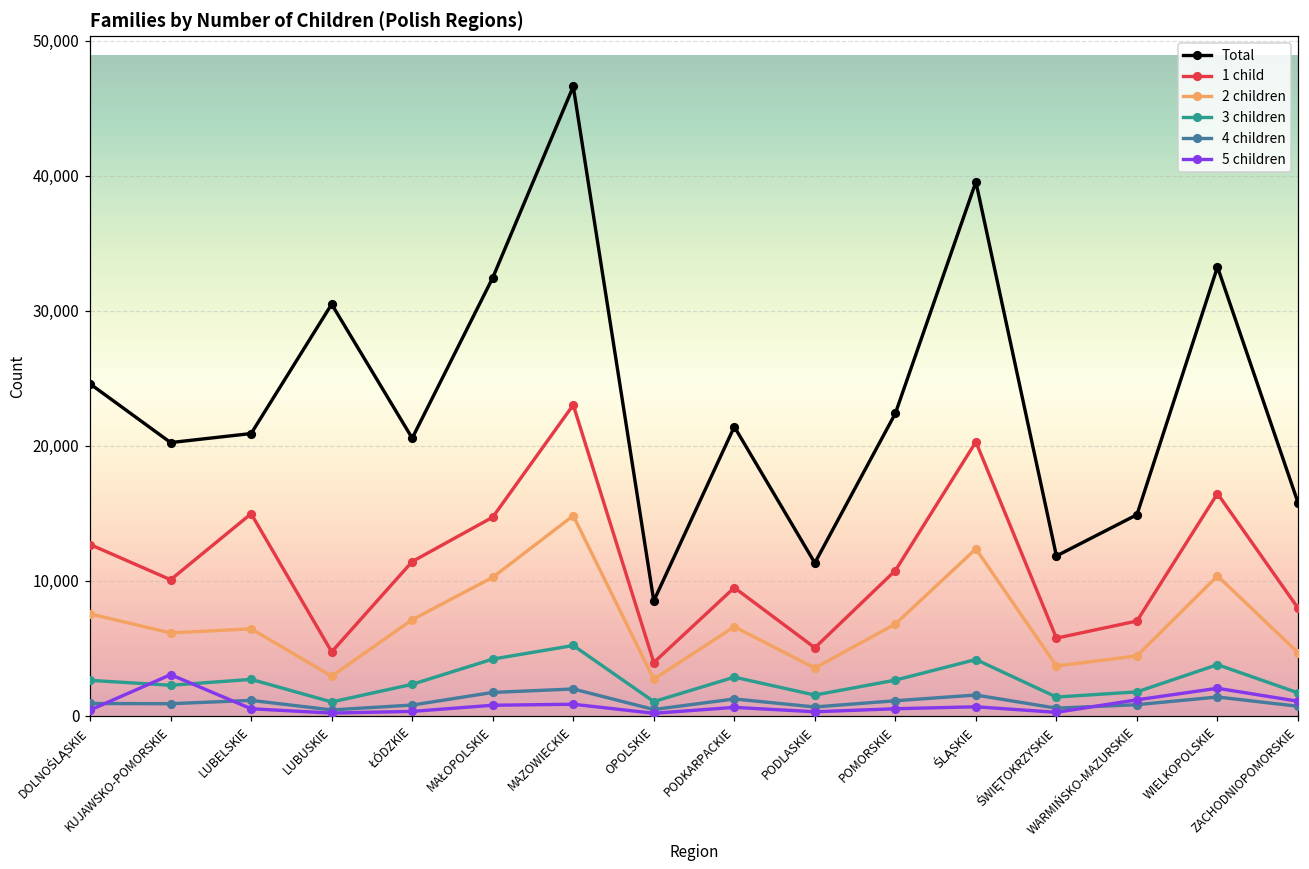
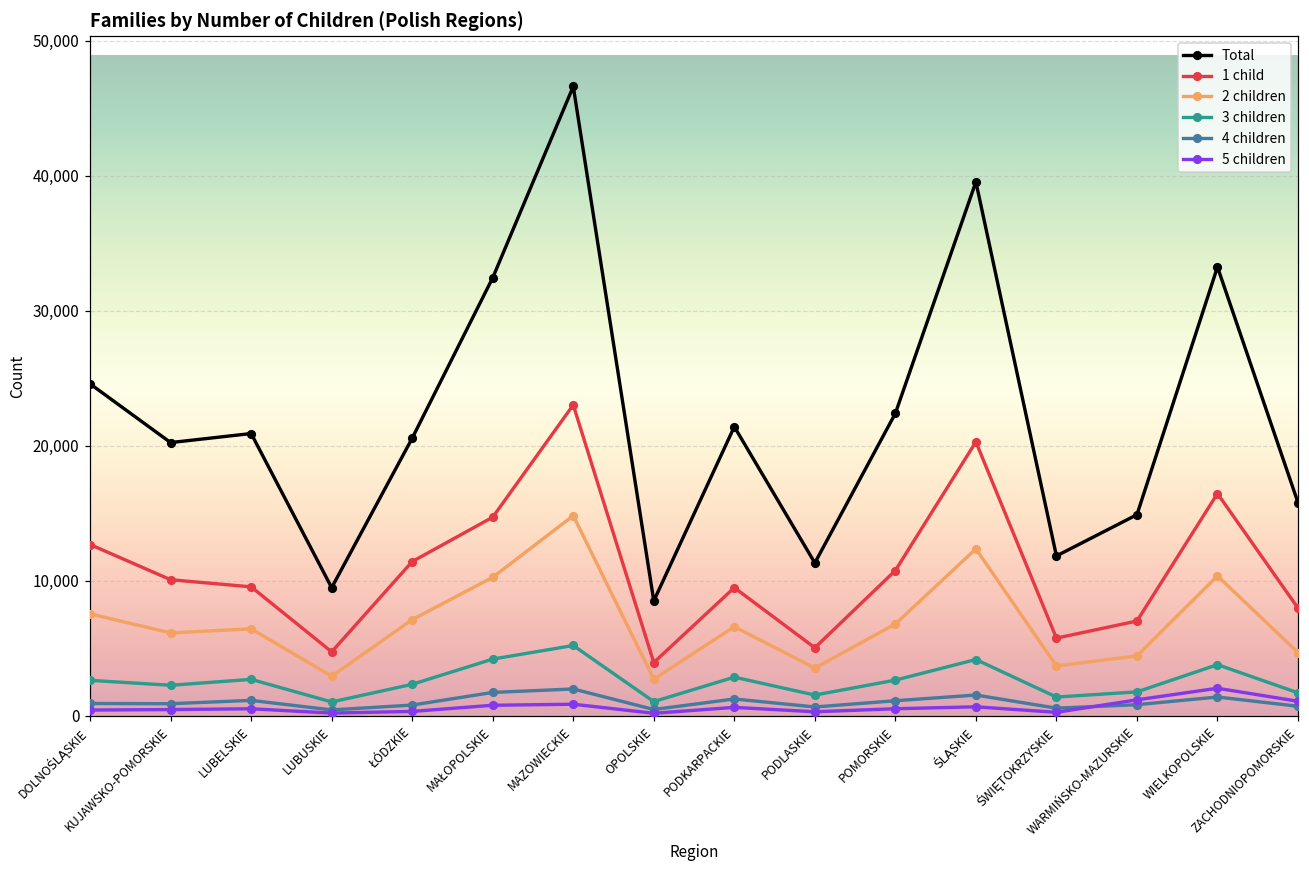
5 children, KUJAWSKO-POMORSKIE: 3,000 -> 500
1 child, LUBELSKIE: 15,000 -> 9,500
Total, LUBUSKIE: 30,500 -> 9,500
